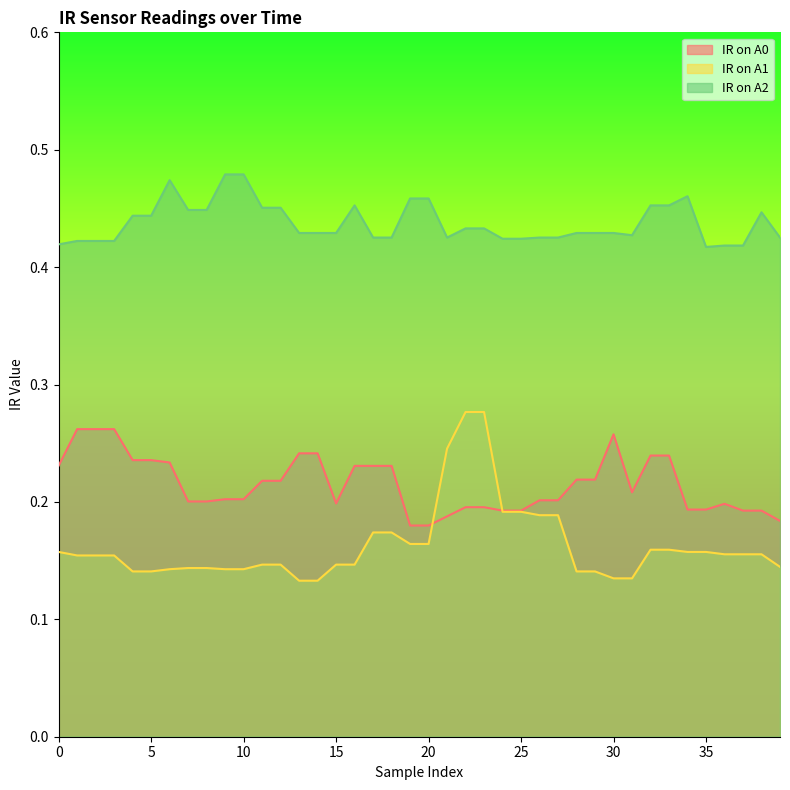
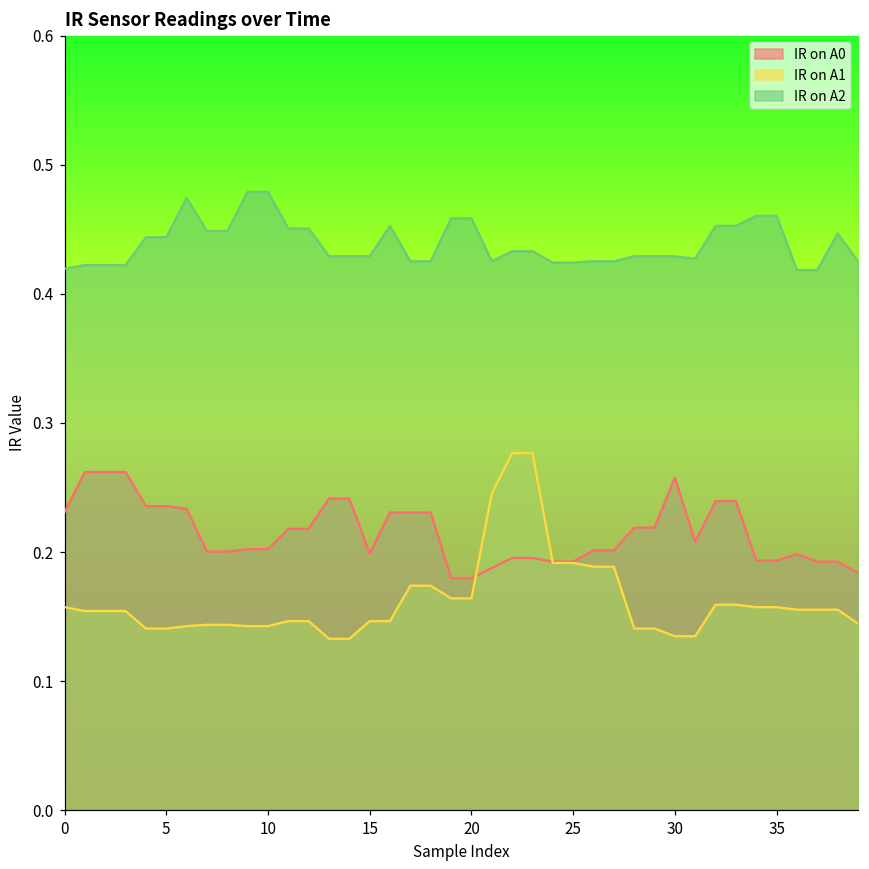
IR on A2, 35: 0.417 -> 0.460
